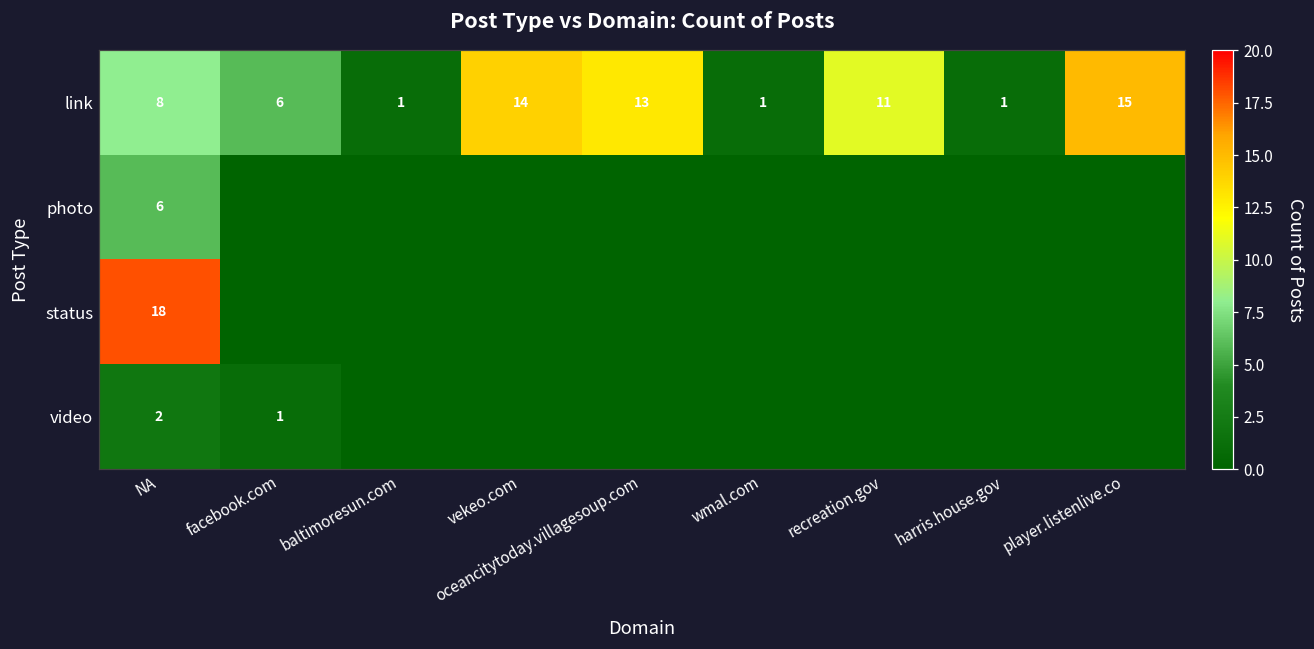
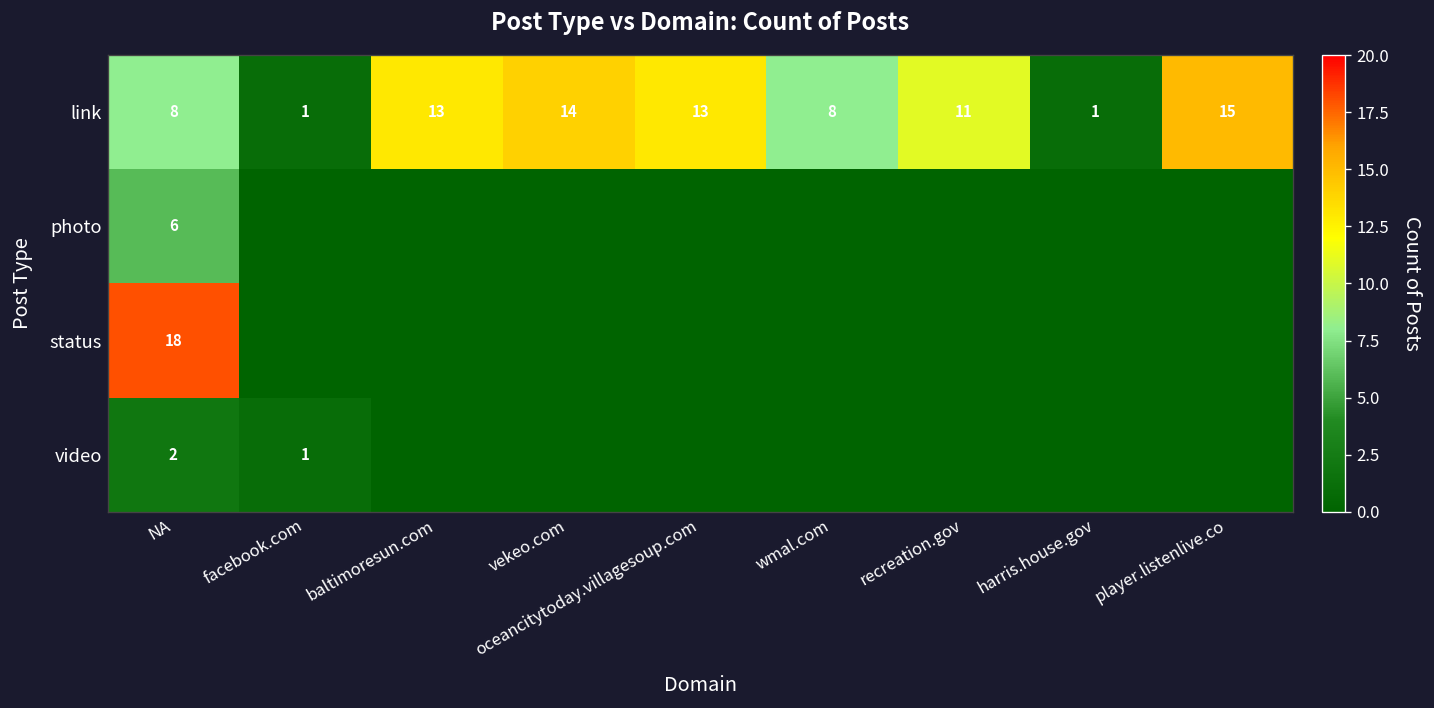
link, facebook.com: 6 -> 1
link, baltimoresun.com: 1 -> 13
link, wmal.com: 1 -> 8
